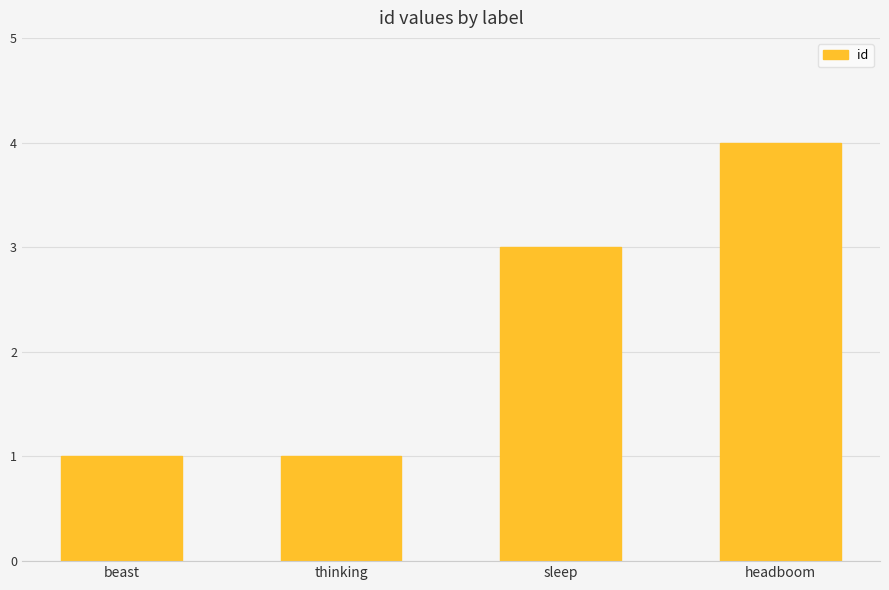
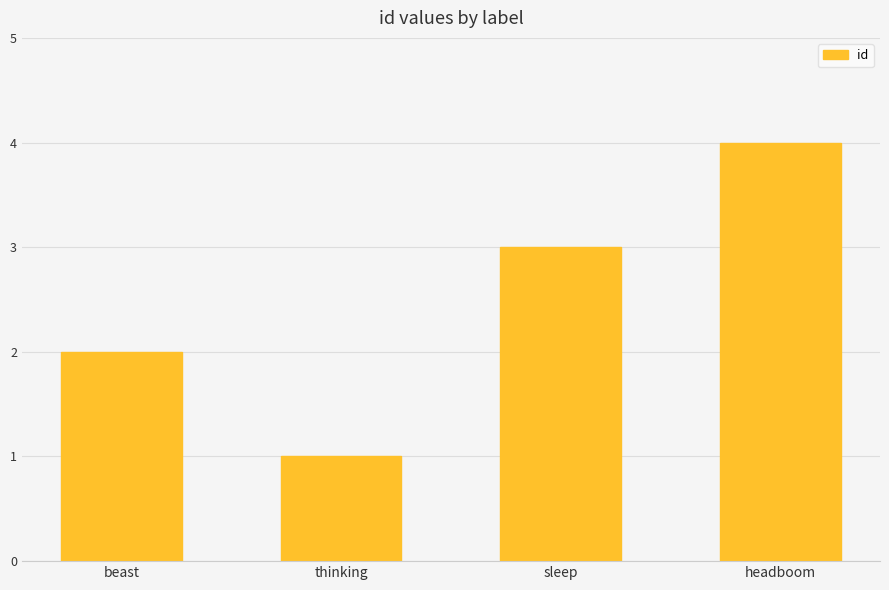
beast: 1 -> 2
